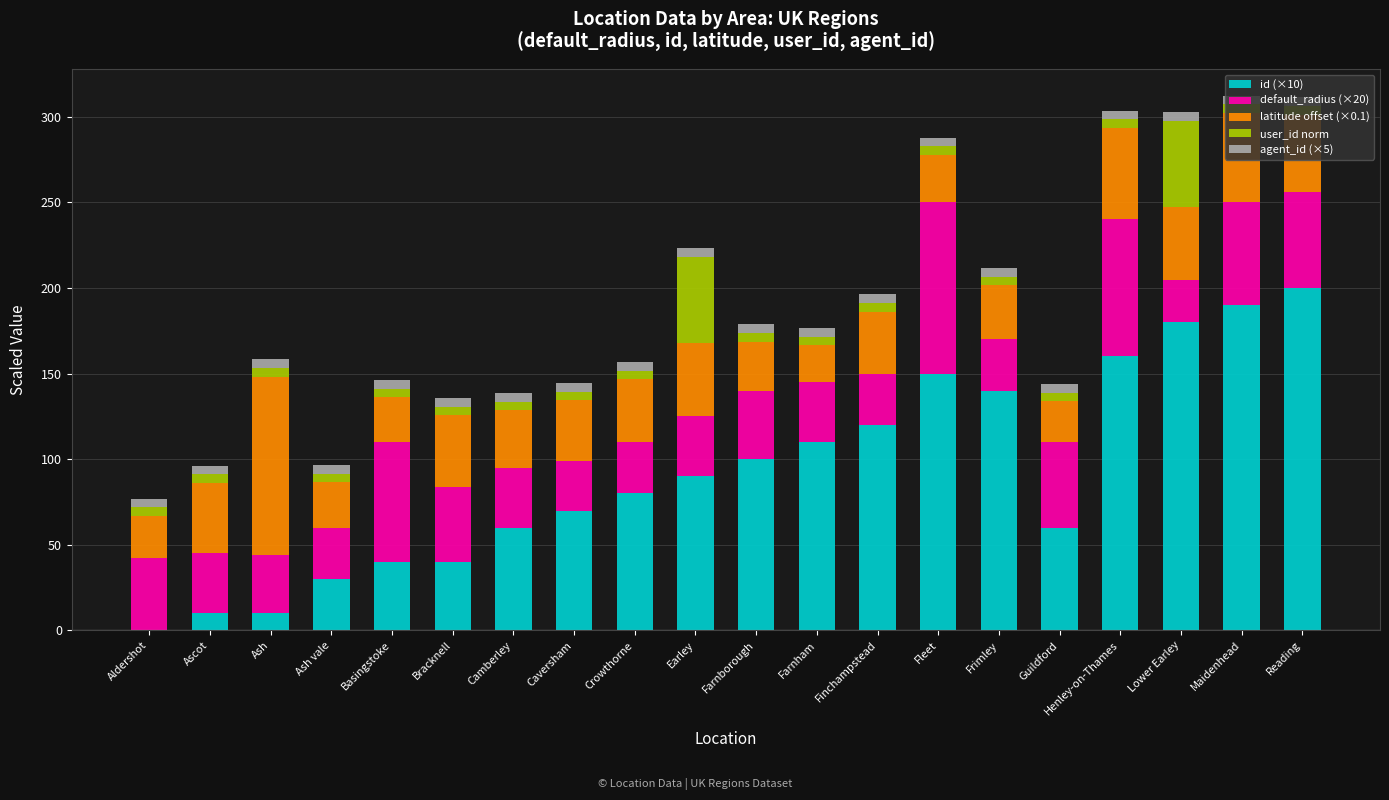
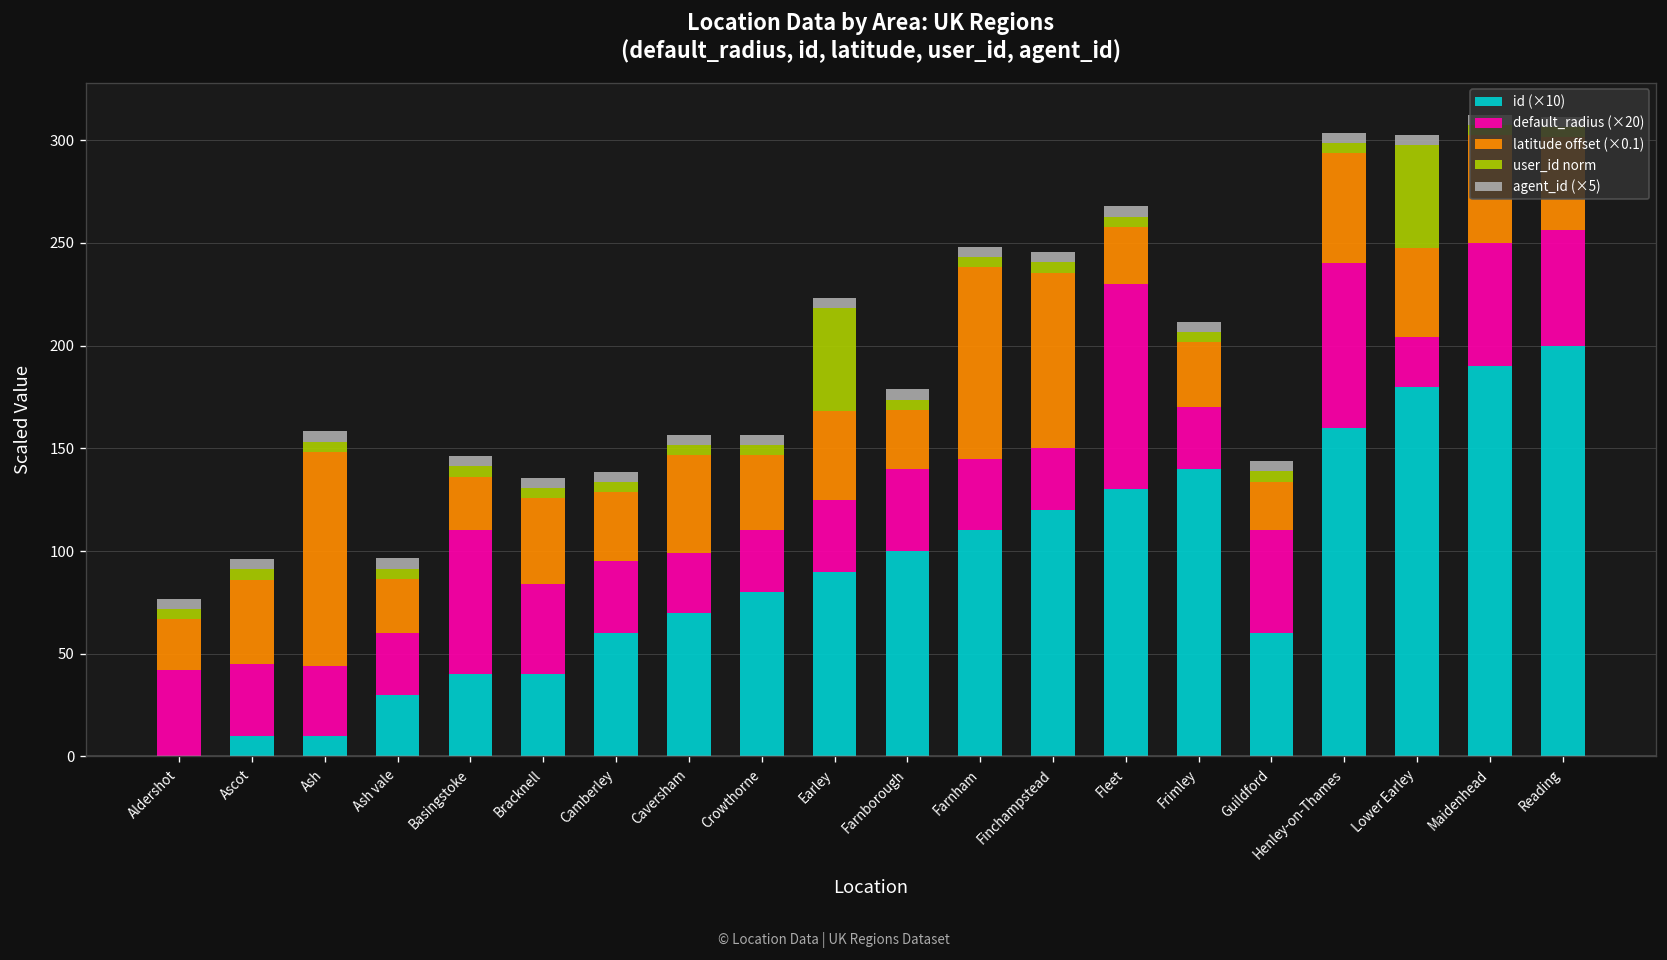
latitude offset (×0.1), Caversham: 35 -> 48
latitude offset (×0.1), Farnham: 21 -> 93
latitude offset (×0.1), Finchampstead: 36 -> 85
id (×10), Fleet: 150 -> 130
